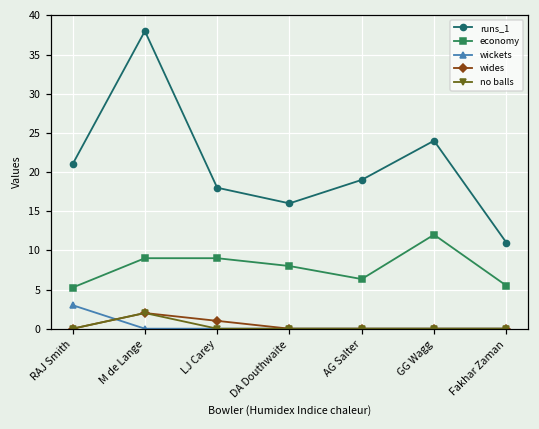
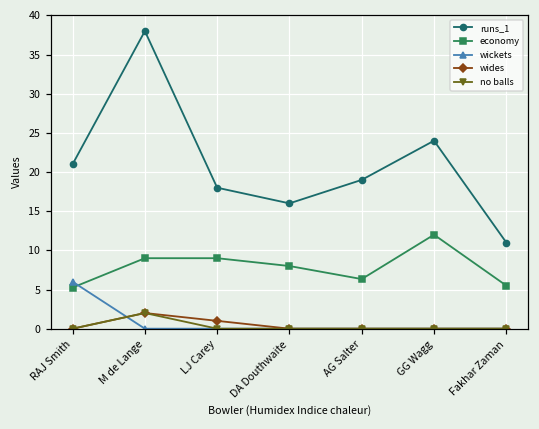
wickets, RAJ Smith: 3 -> 6
